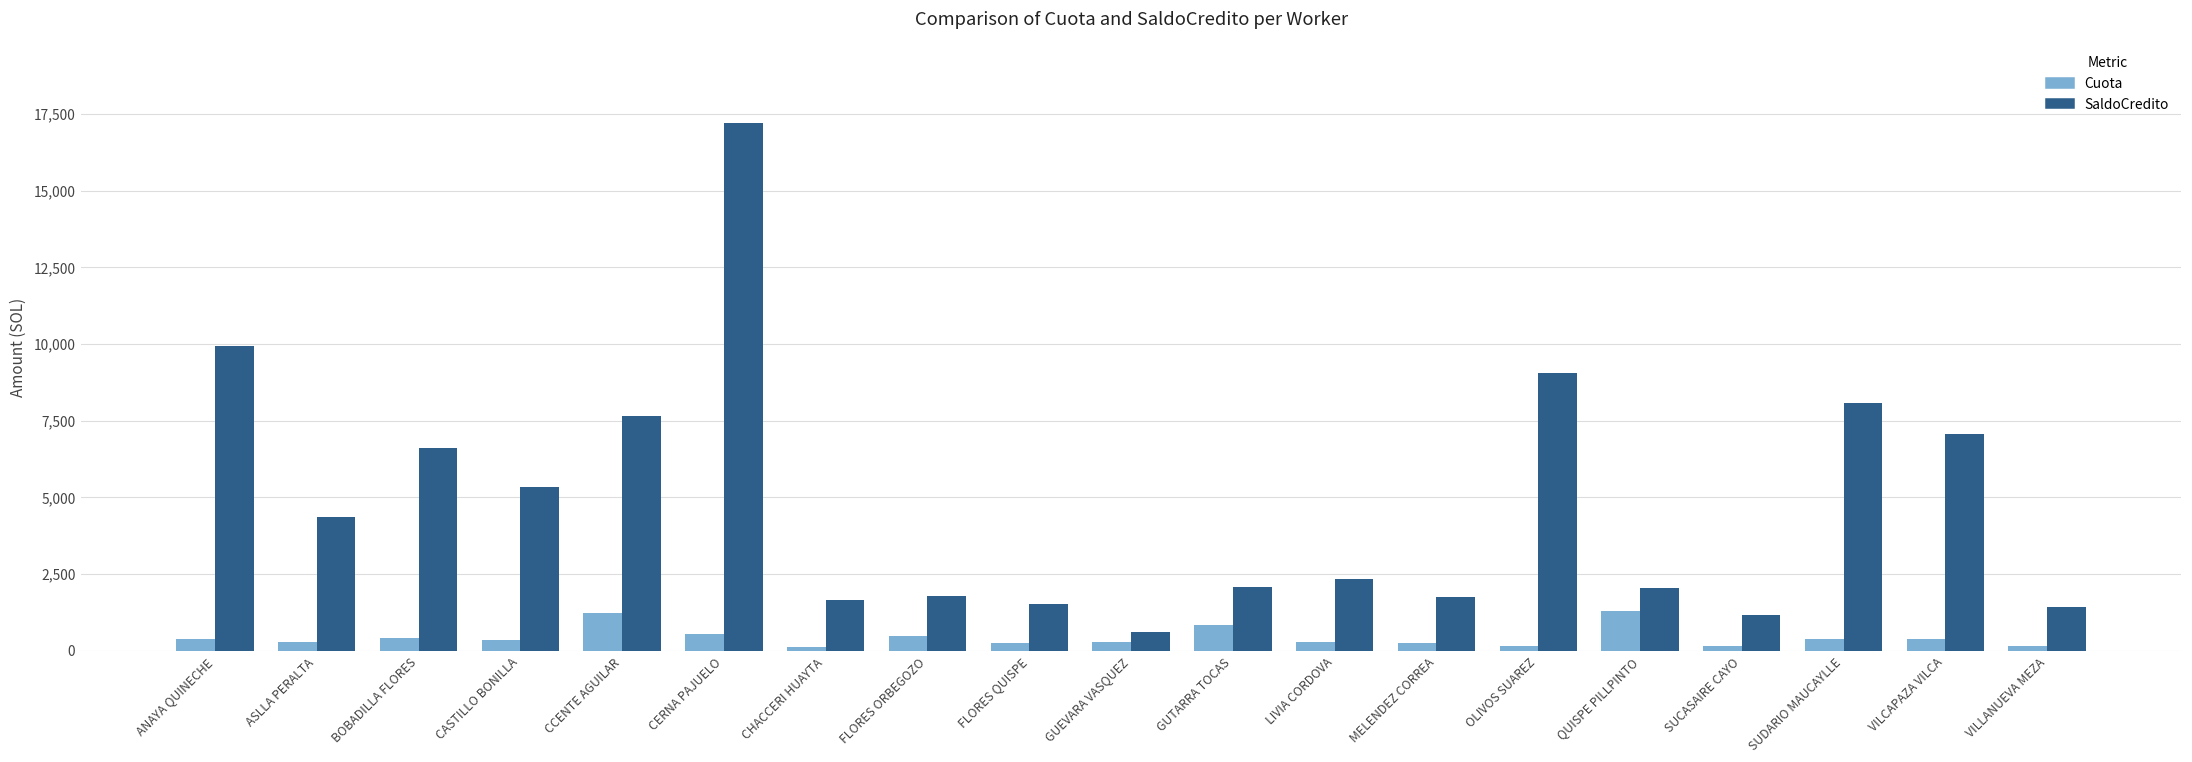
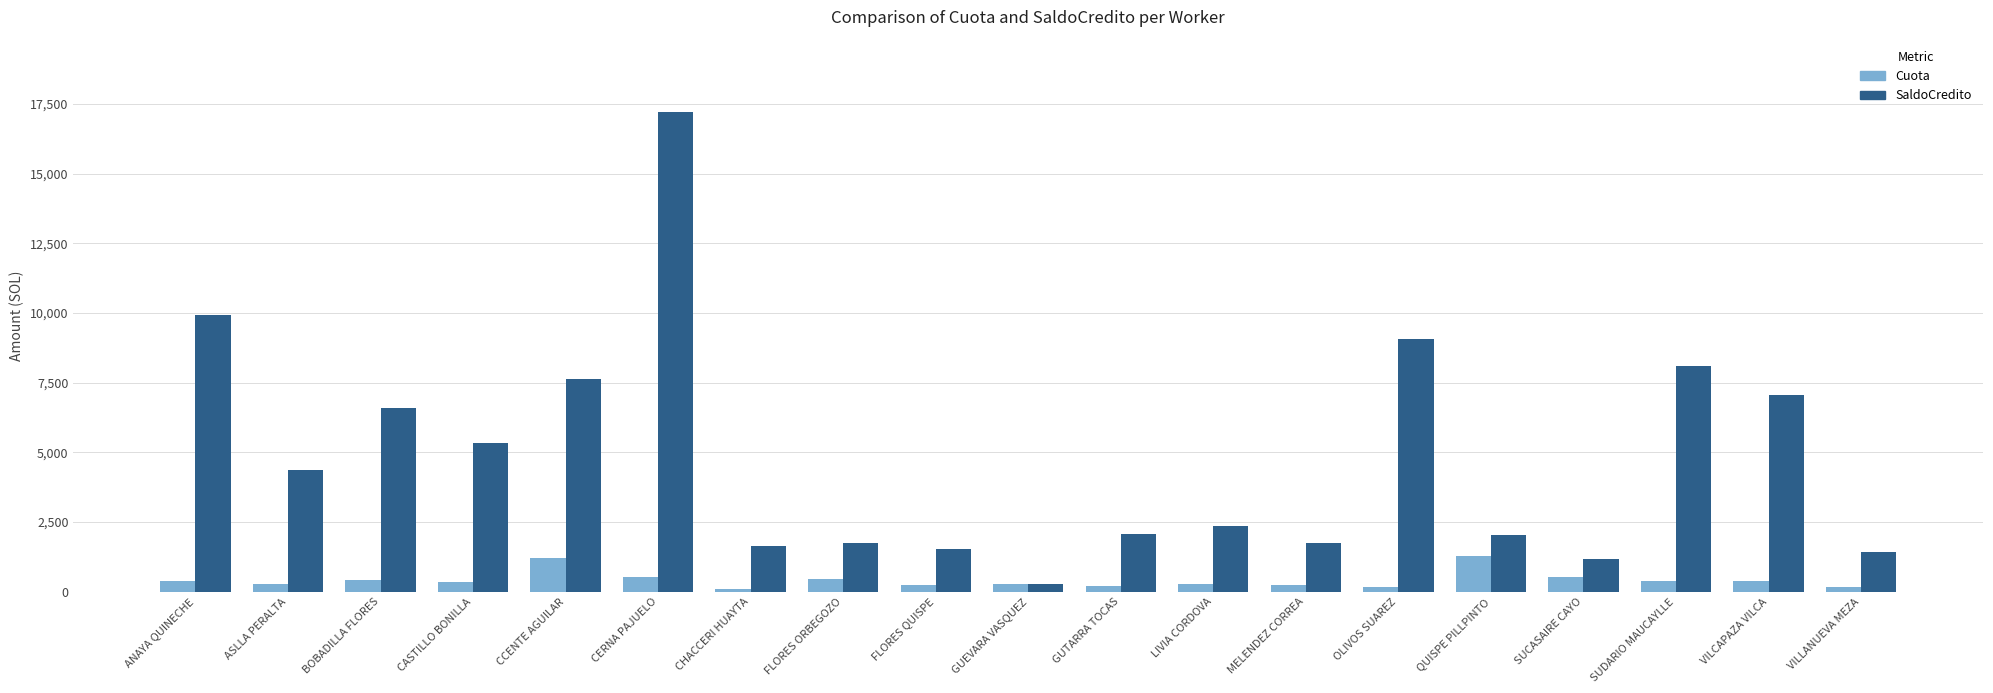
SaldoCredito, GUEVARA VASQUEZ: 600 -> 300
Cuota, GUTARRA TOCAS: 800 -> 200
Cuota, SUCASAIRE CAYO: 200 -> 500
